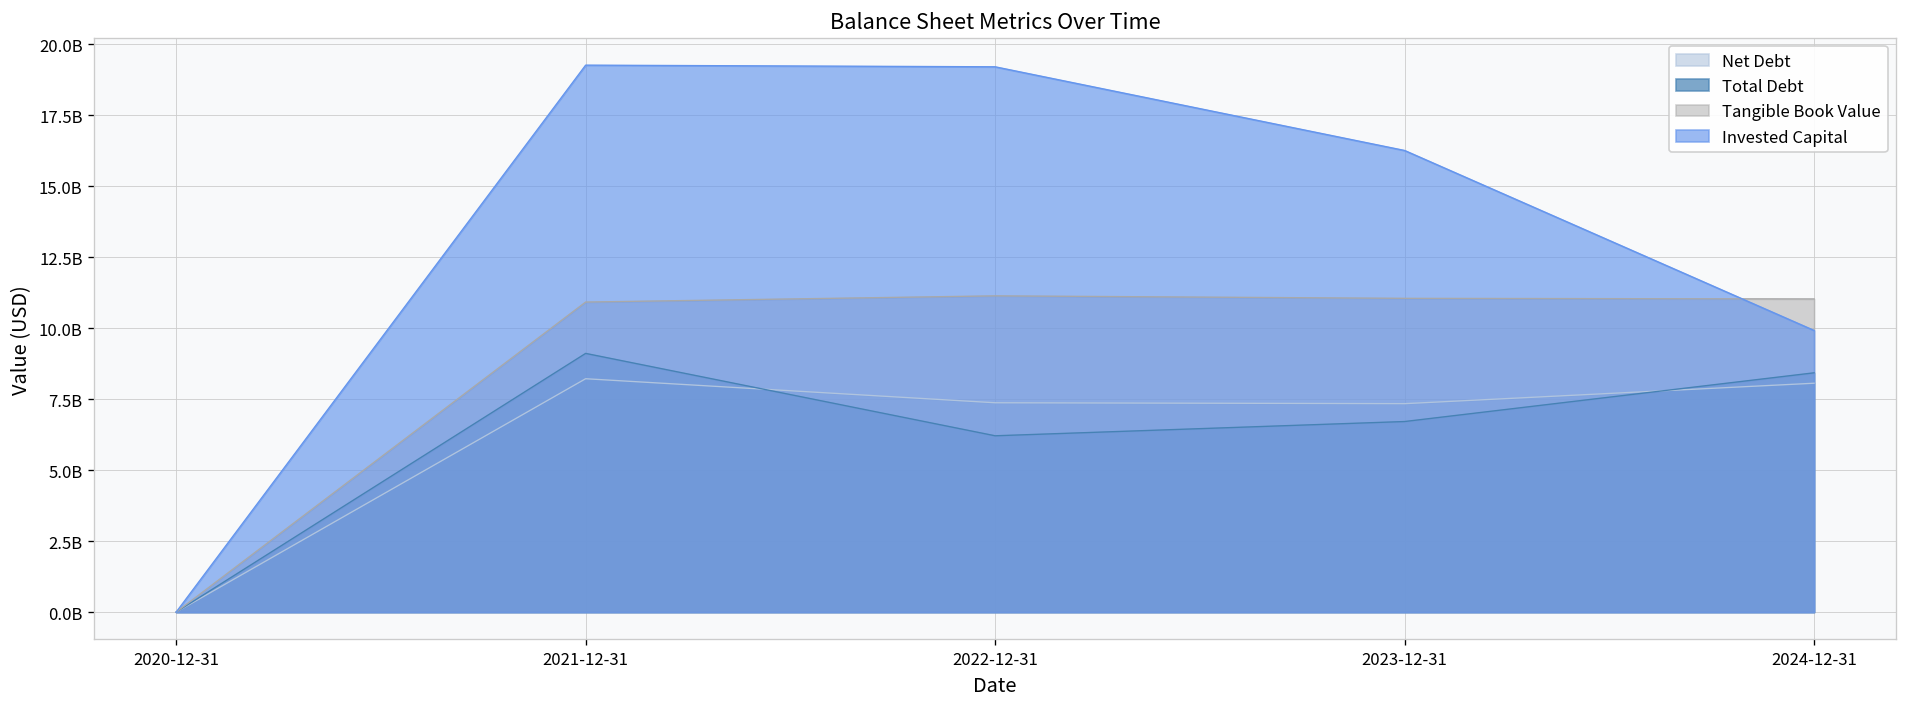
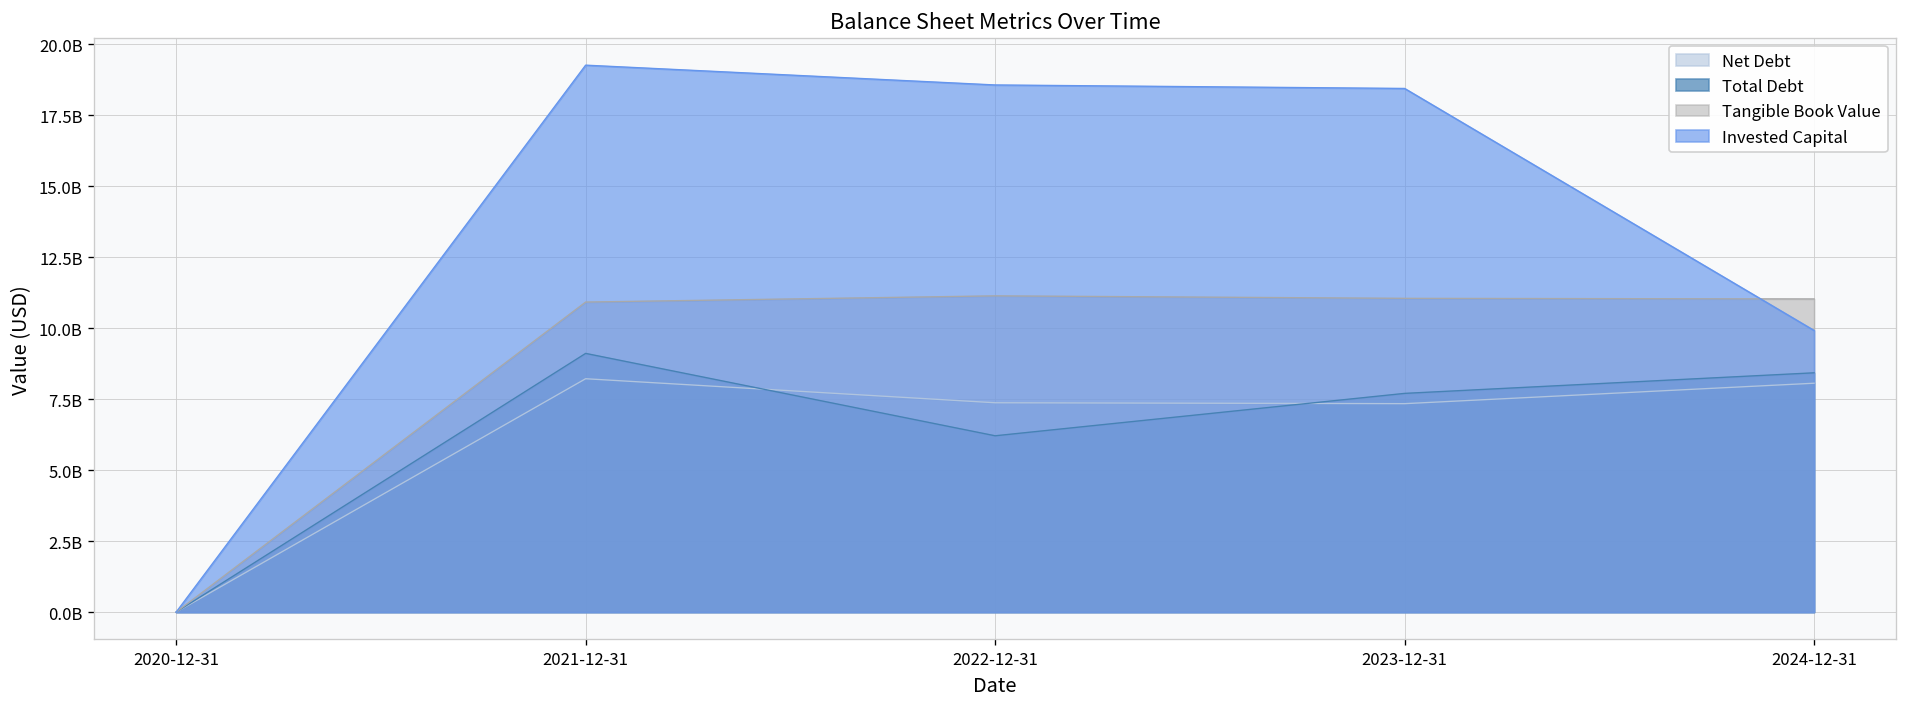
Invested Capital, 2022-12-31: 19200000000 -> 18600000000
Total Debt, 2023-12-31: 6700000000 -> 7700000000
Invested Capital, 2023-12-31: 16300000000 -> 18400000000
